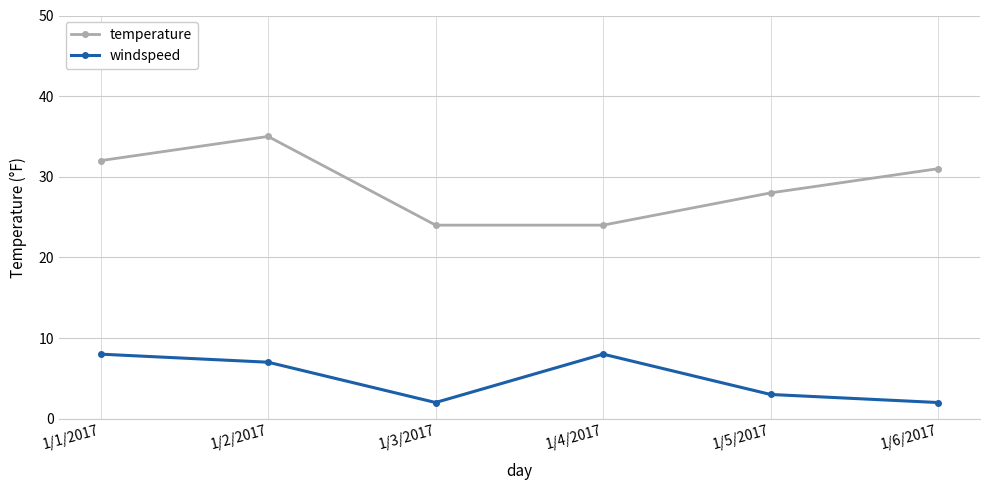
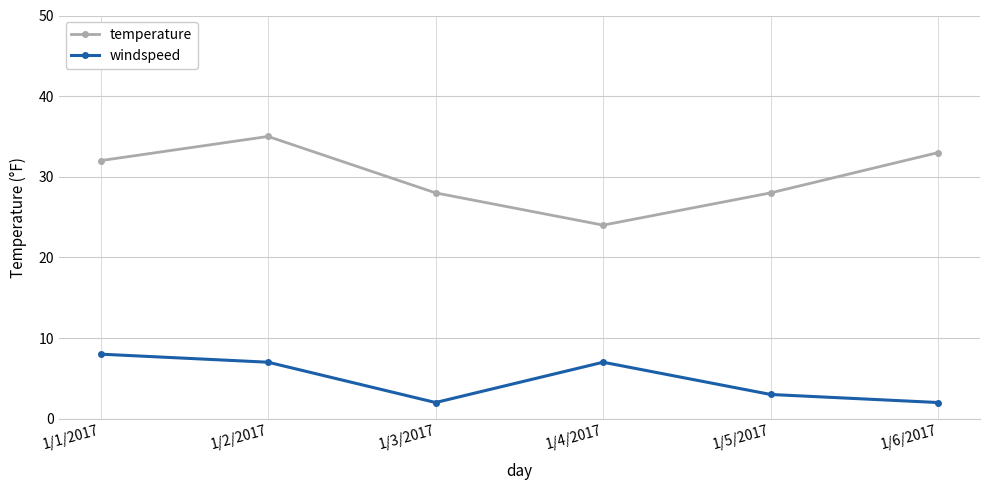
temperature, 1/3/2017: 24 -> 28
windspeed, 1/4/2017: 8 -> 7
temperature, 1/6/2017: 31 -> 33
